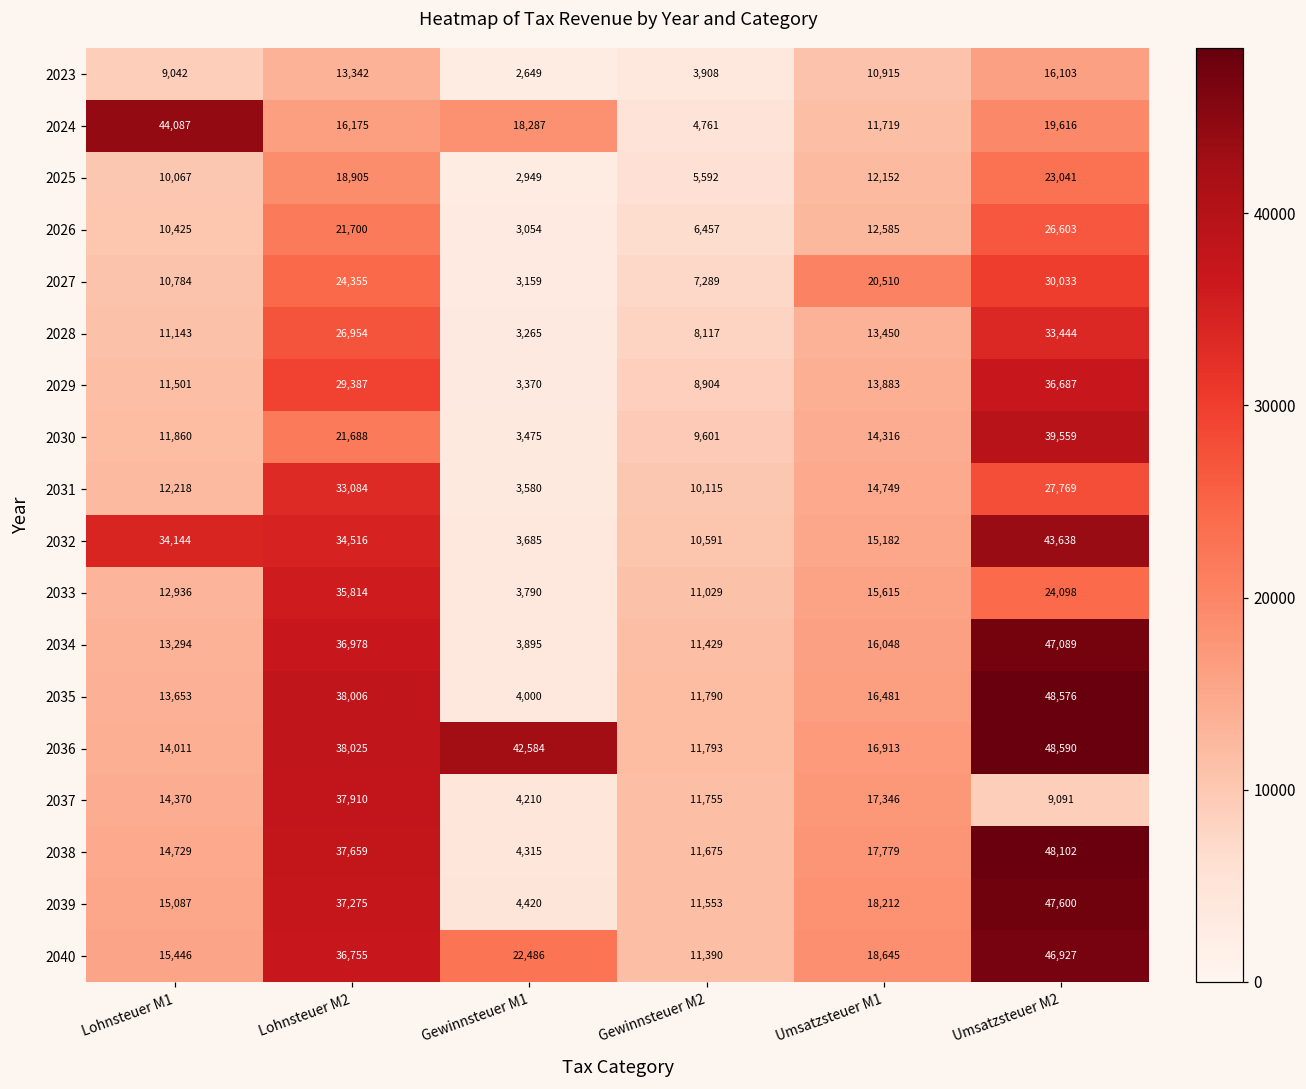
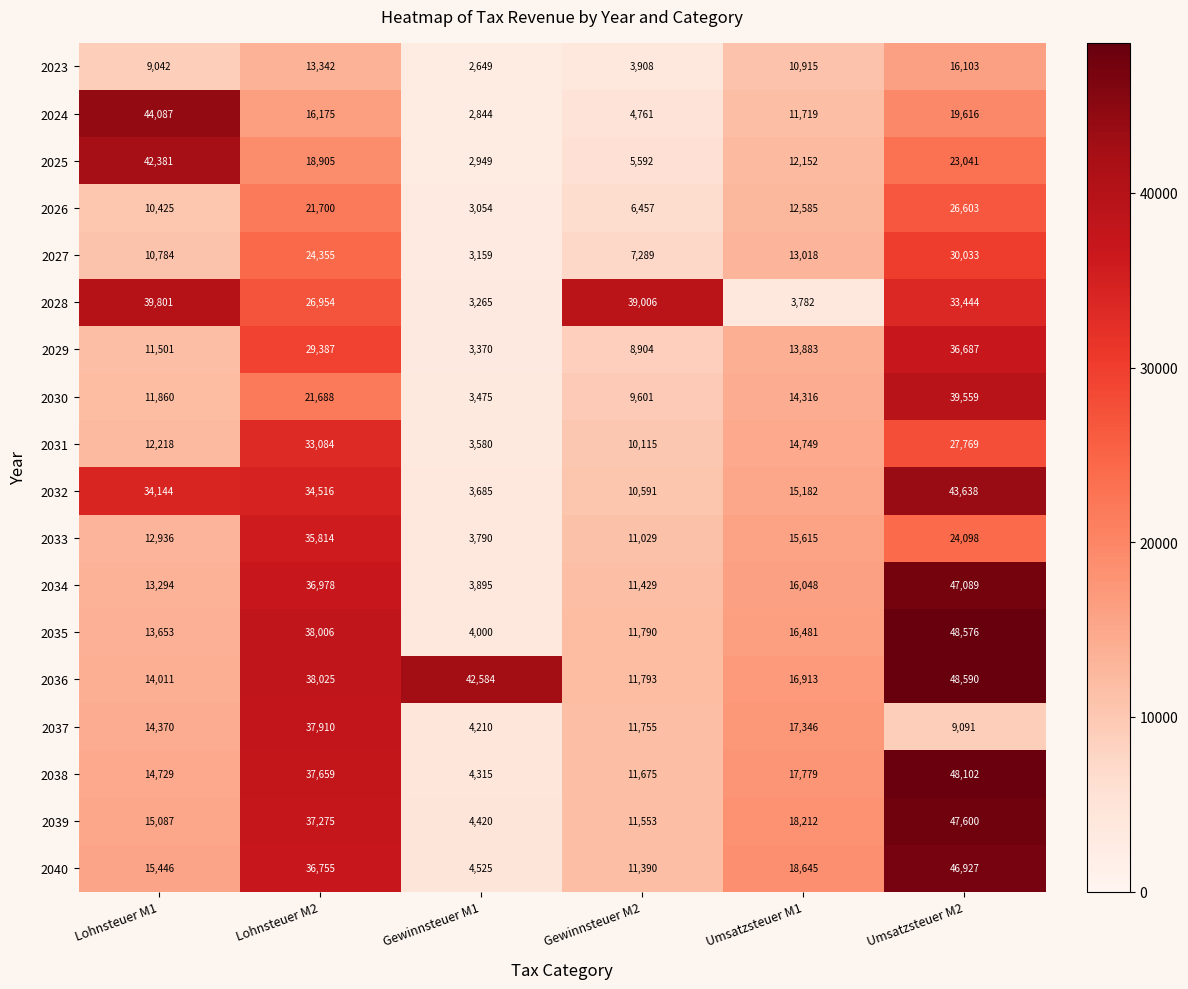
2024, Gewinnsteuer M1: 18,287 -> 2,844
2025, Lohnsteuer M1: 10,067 -> 42,381
2027, Umsatzsteuer M1: 20,510 -> 13,018
2028, Lohnsteuer M1: 11,143 -> 39,801
2028, Gewinnsteuer M2: 8,117 -> 39,006
2028, Umsatzsteuer M1: 13,450 -> 3,782
2040, Gewinnsteuer M1: 22,486 -> 4,525
